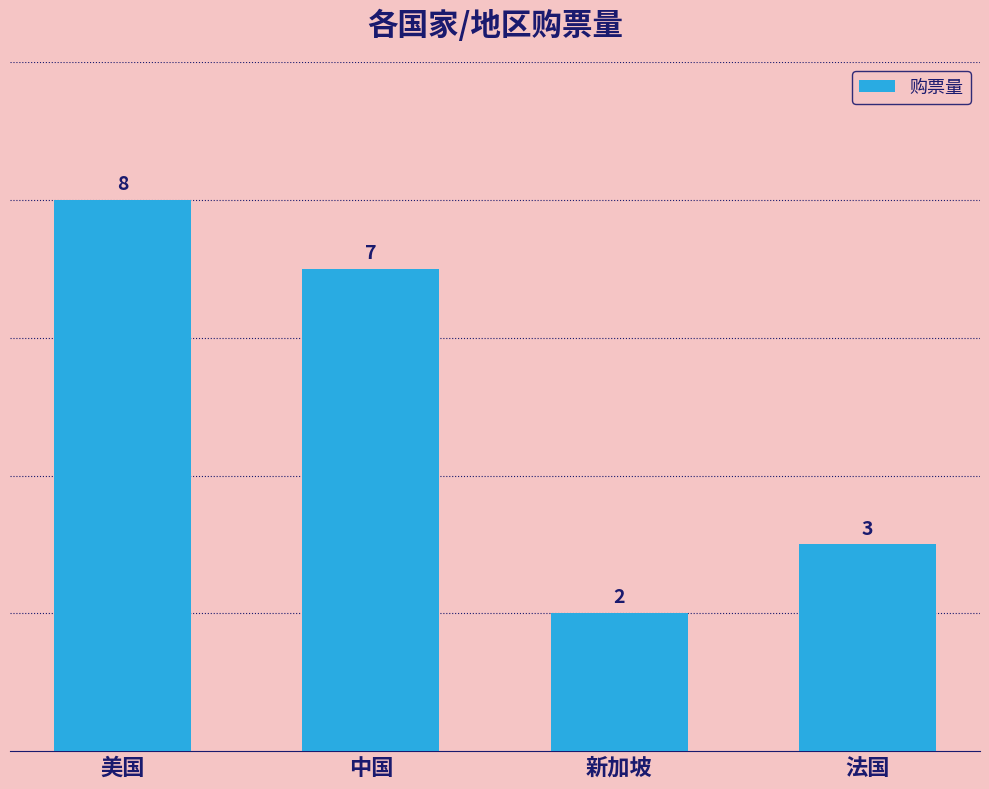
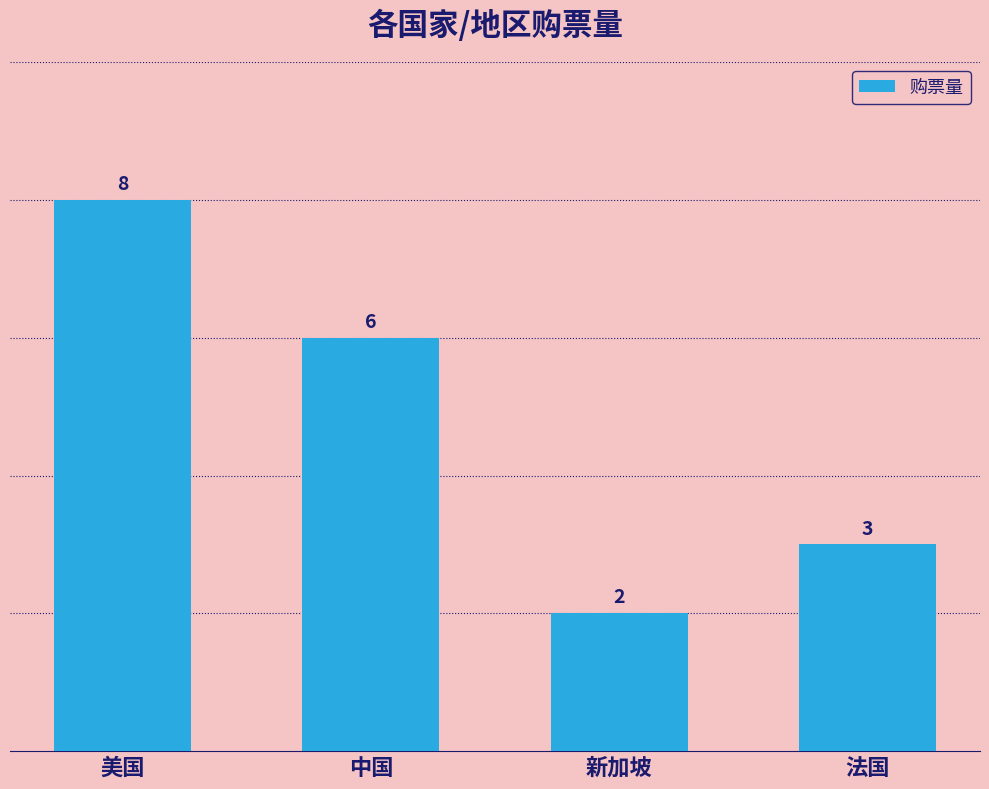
中国: 7 -> 6
